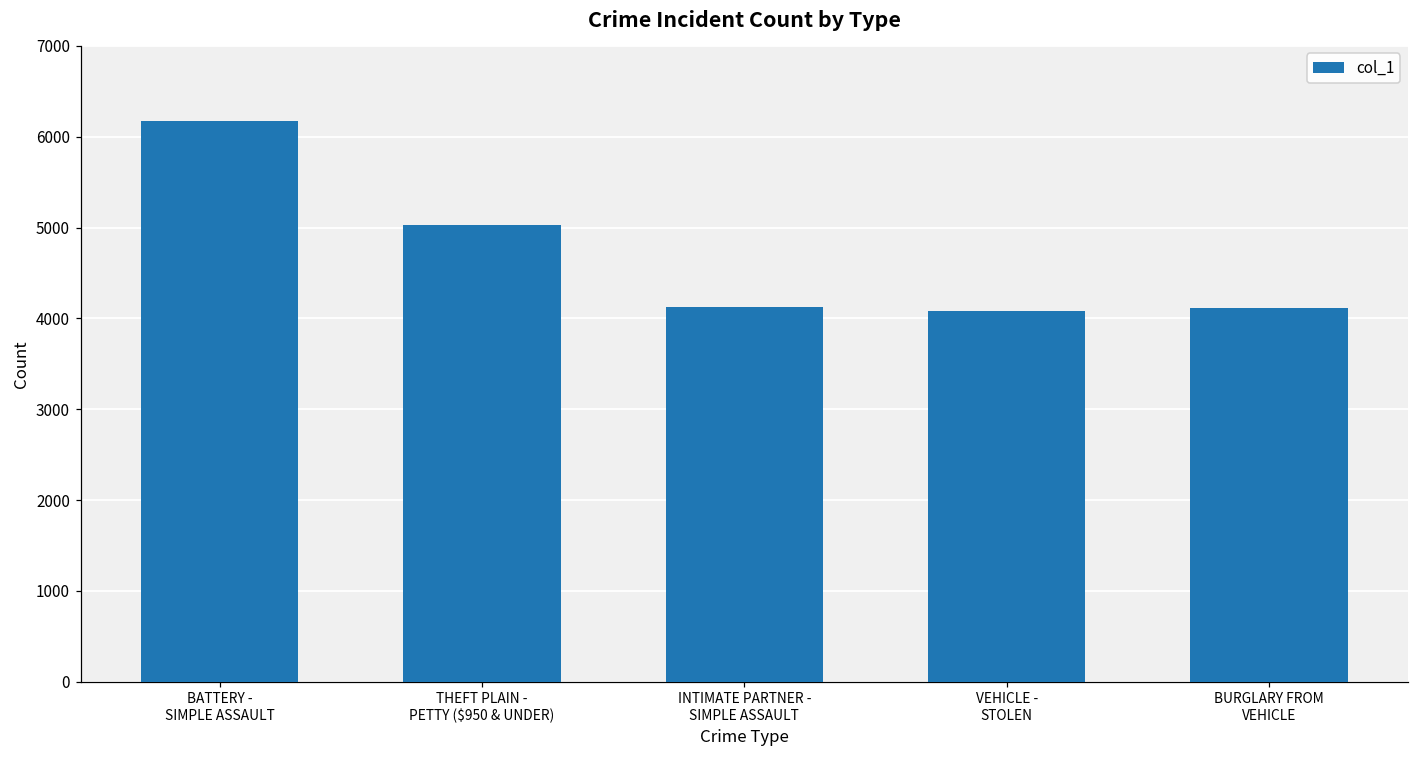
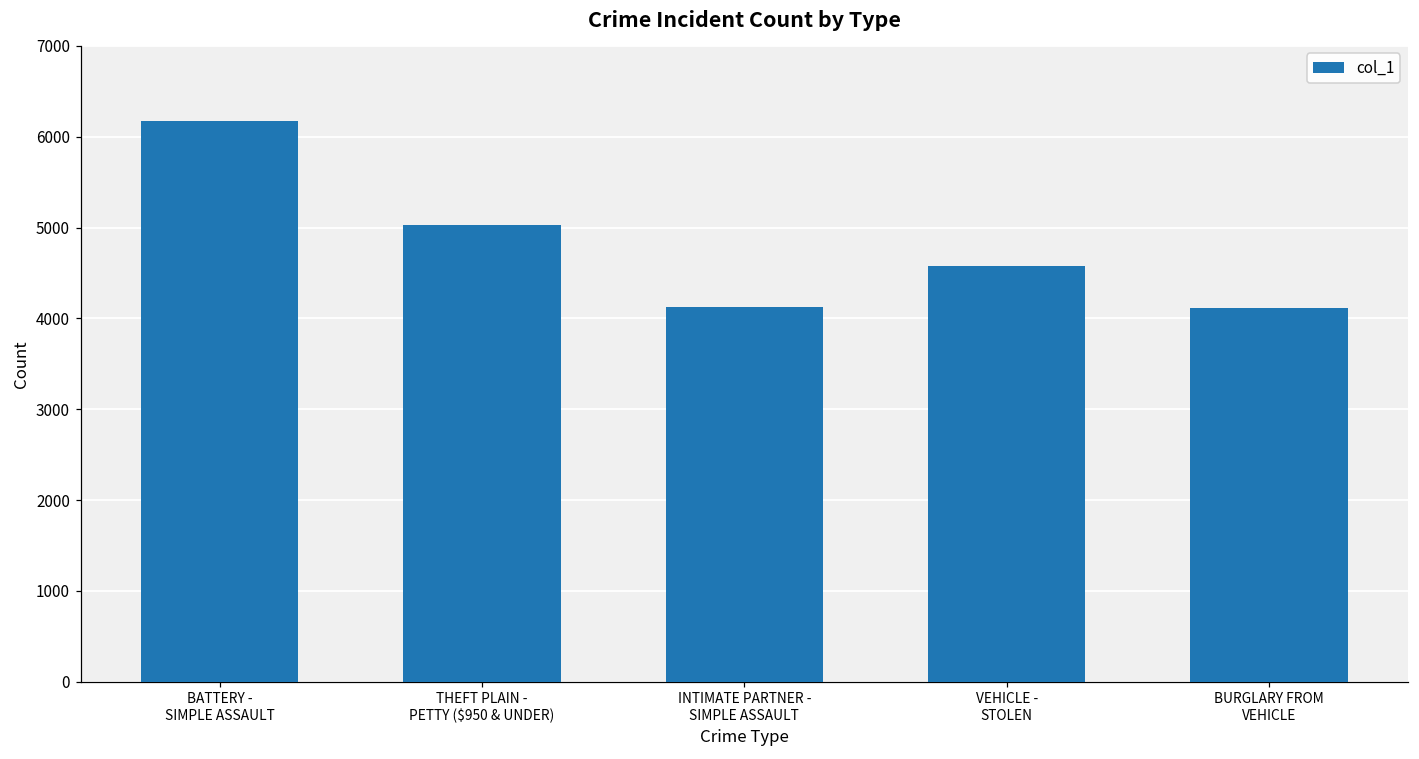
VEHICLE - STOLEN: 4100 -> 4600
